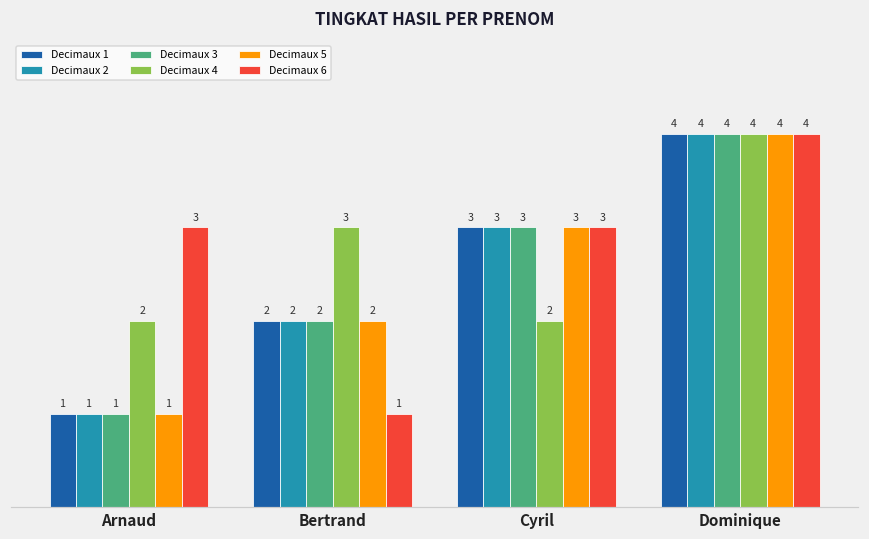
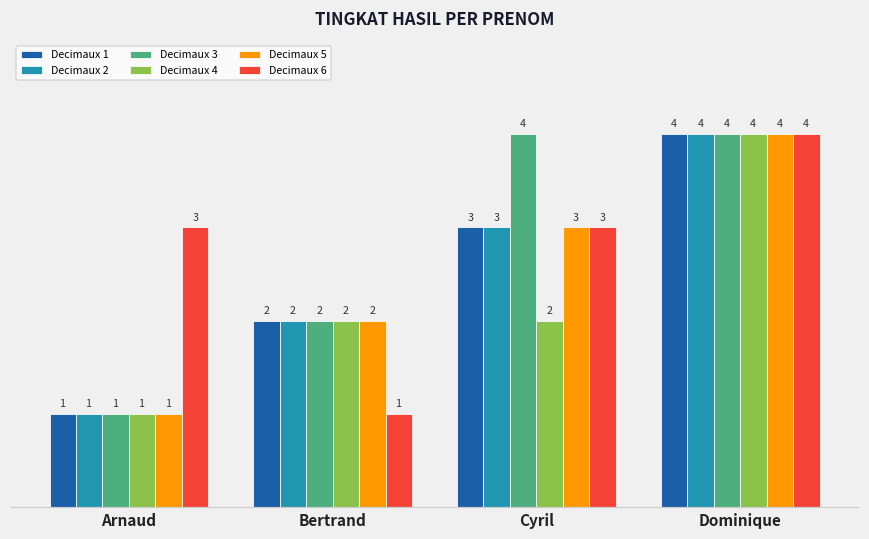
Decimaux 4, Arnaud: 2 -> 1
Decimaux 4, Bertrand: 3 -> 2
Decimaux 3, Cyril: 3 -> 4
